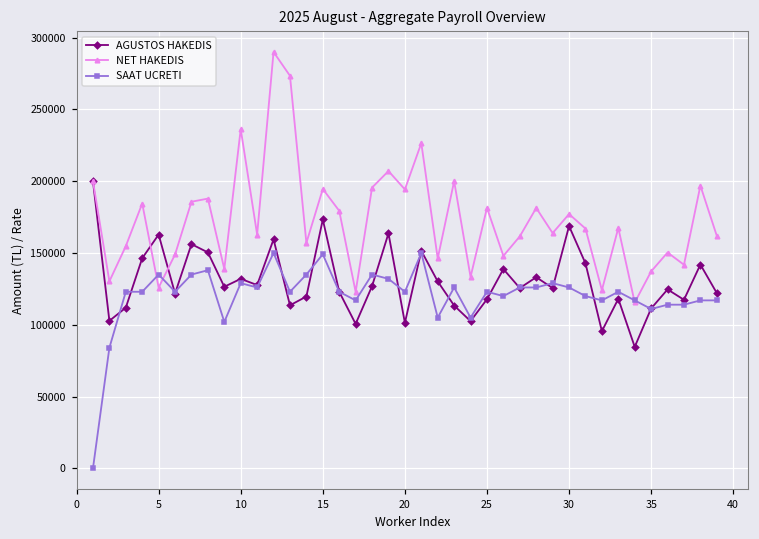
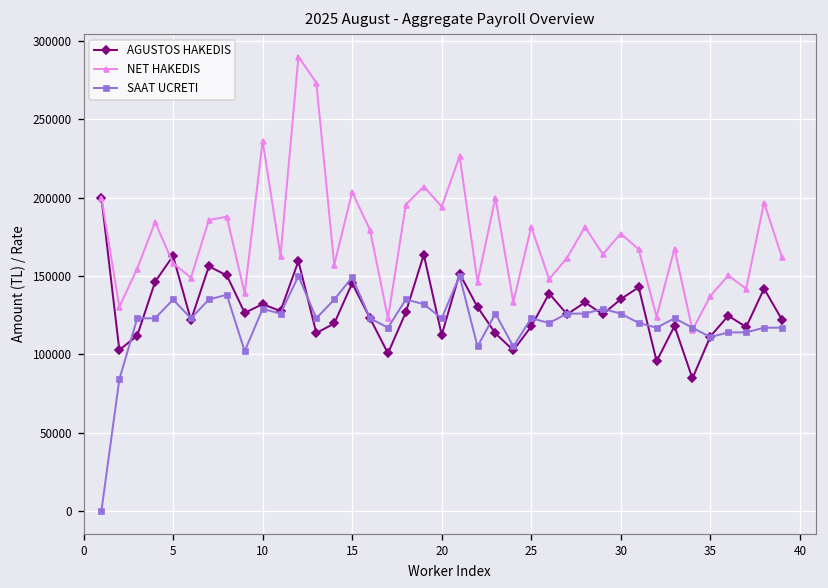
NET HAKEDIS, 5: 126000 -> 158000
AGUSTOS HAKEDIS, 15: 173000 -> 145000
NET HAKEDIS, 15: 195000 -> 204000
AGUSTOS HAKEDIS, 20: 101000 -> 112000
AGUSTOS HAKEDIS, 30: 169000 -> 135000
